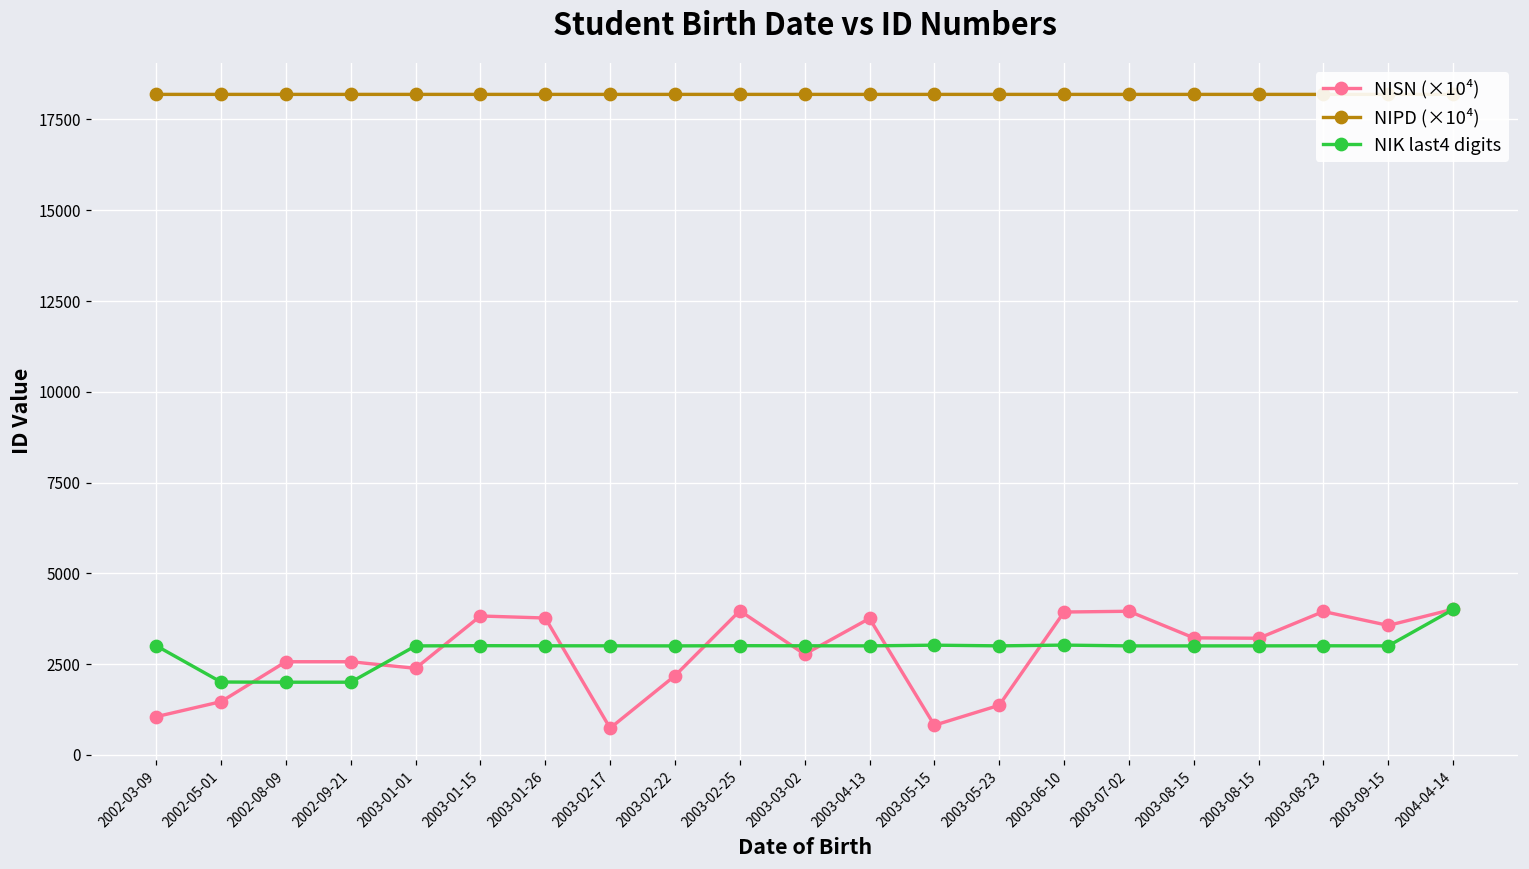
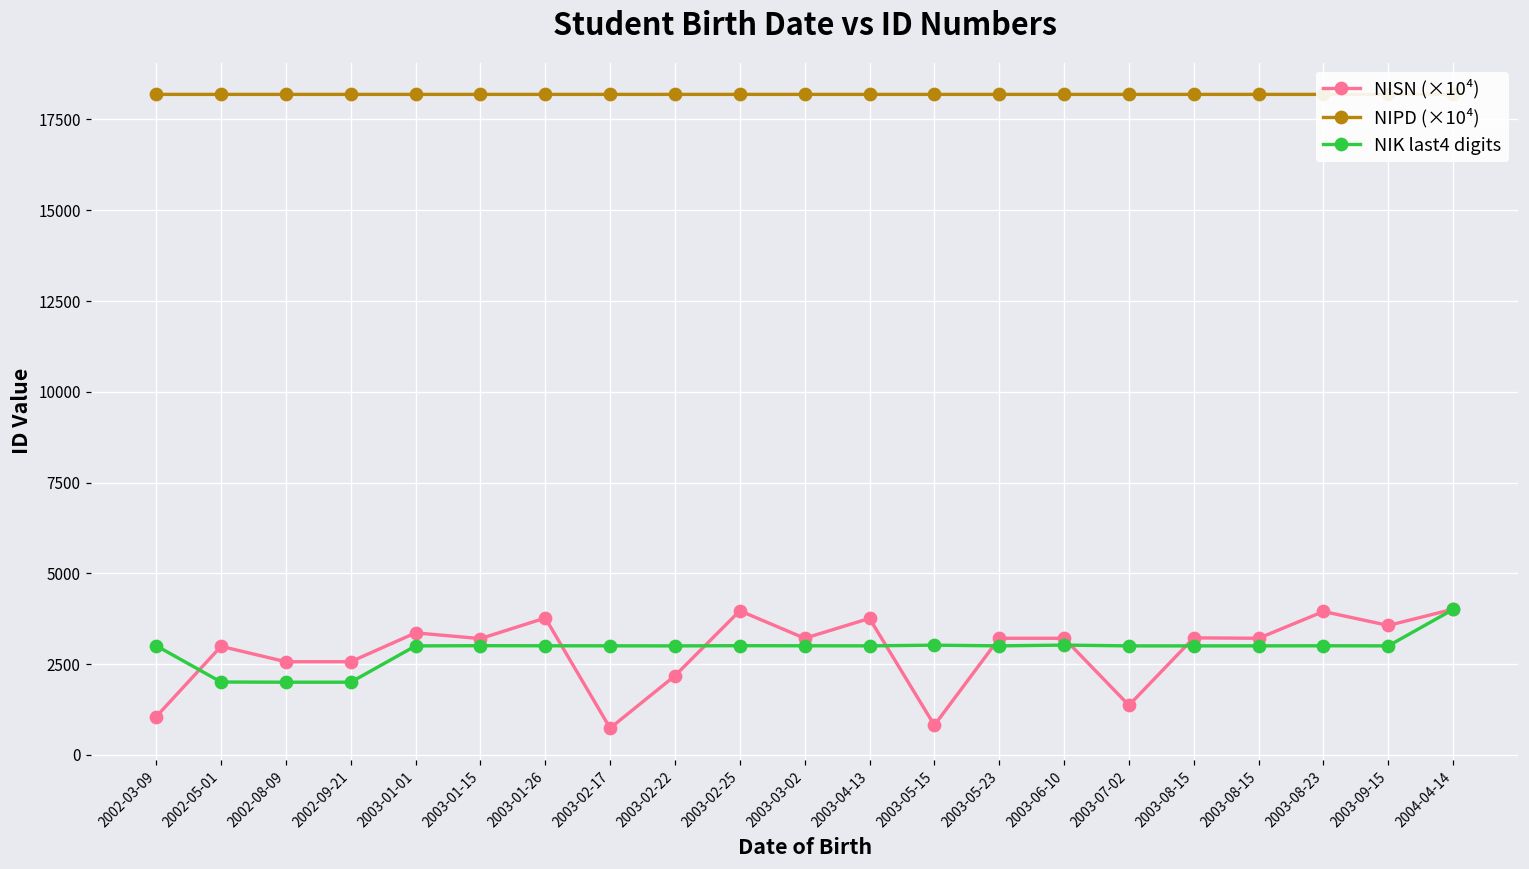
NISN (×10⁴), 2002-05-01: 1500 -> 3000
NISN (×10⁴), 2003-01-01: 2400 -> 3400
NISN (×10⁴), 2003-01-15: 3800 -> 3200
NISN (×10⁴), 2003-03-02: 2800 -> 3200
NISN (×10⁴), 2003-05-23: 1400 -> 3200
NISN (×10⁴), 2003-06-10: 3900 -> 3200
NISN (×10⁴), 2003-07-02: 4000 -> 1400
